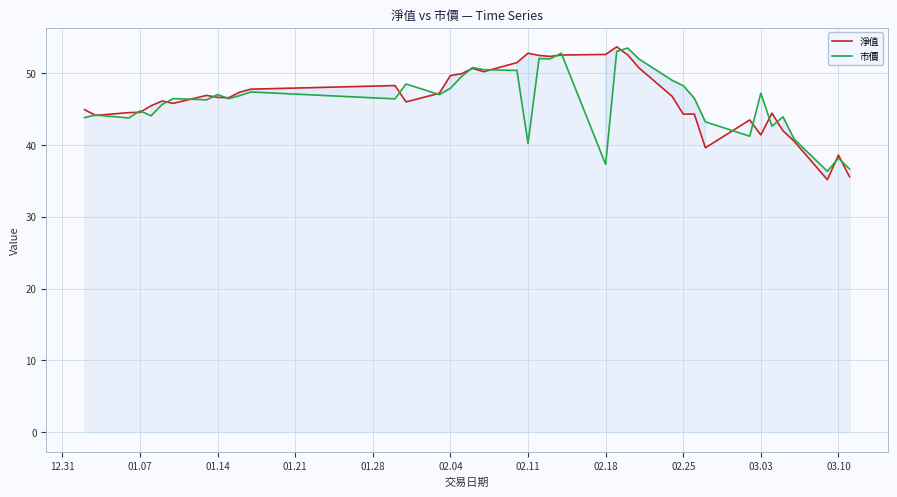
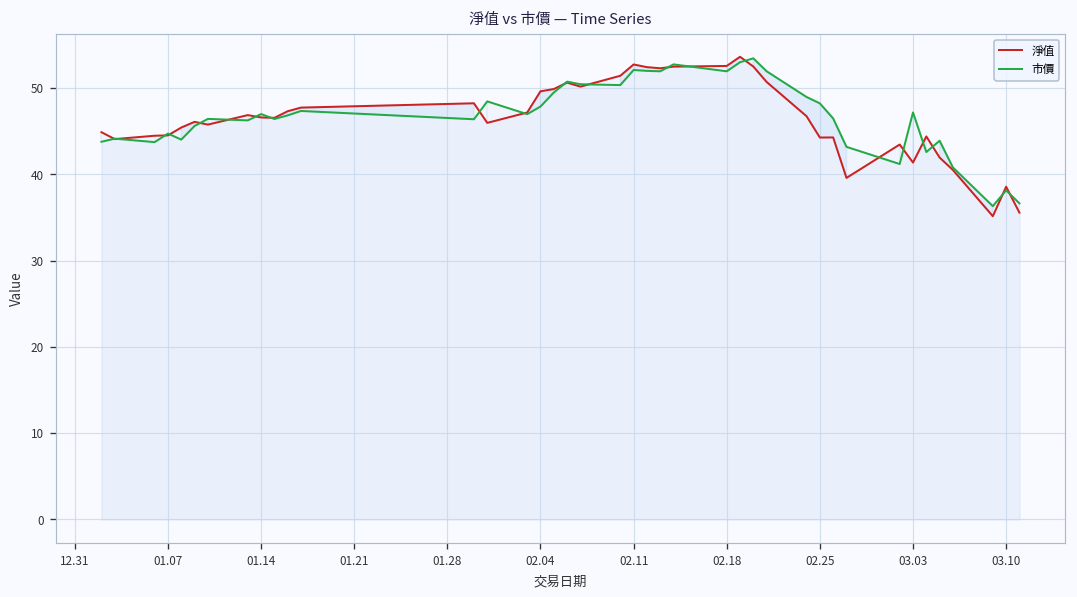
市價, 02.11: 40 -> 52
市價, 02.18: 37 -> 52
